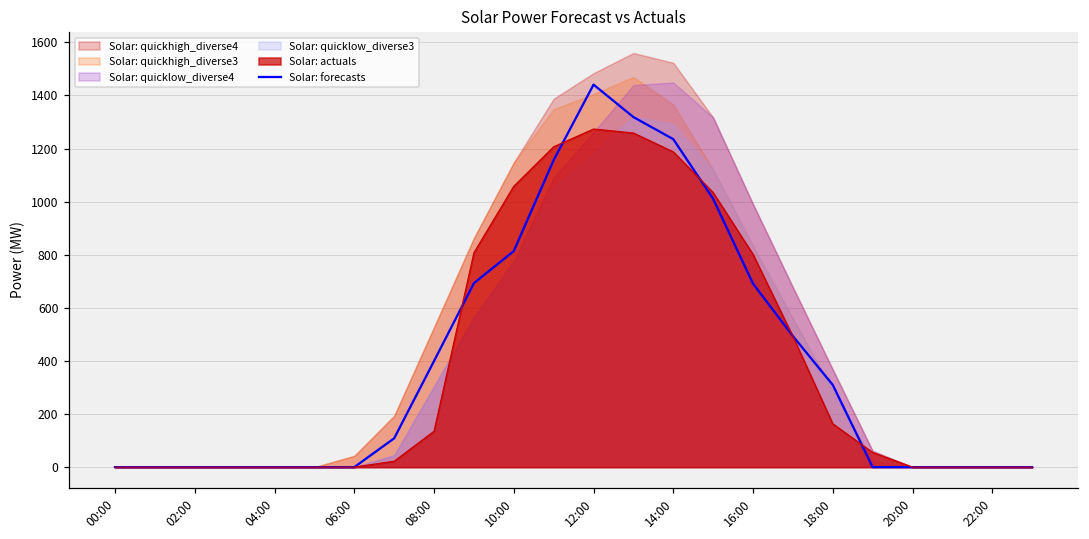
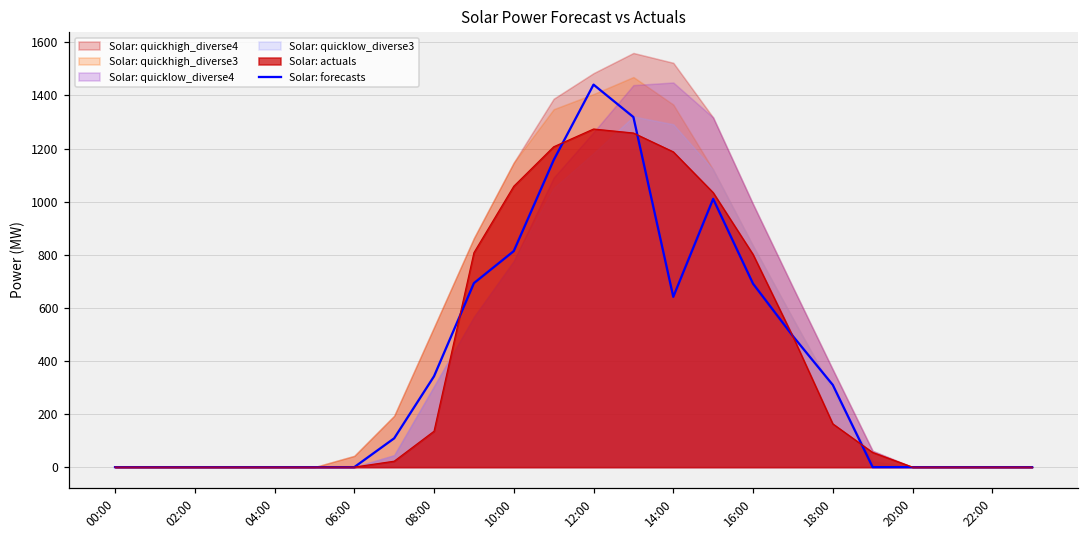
Solar: forecasts, 08:00: 400 -> 340
Solar: forecasts, 14:00: 1240 -> 640
